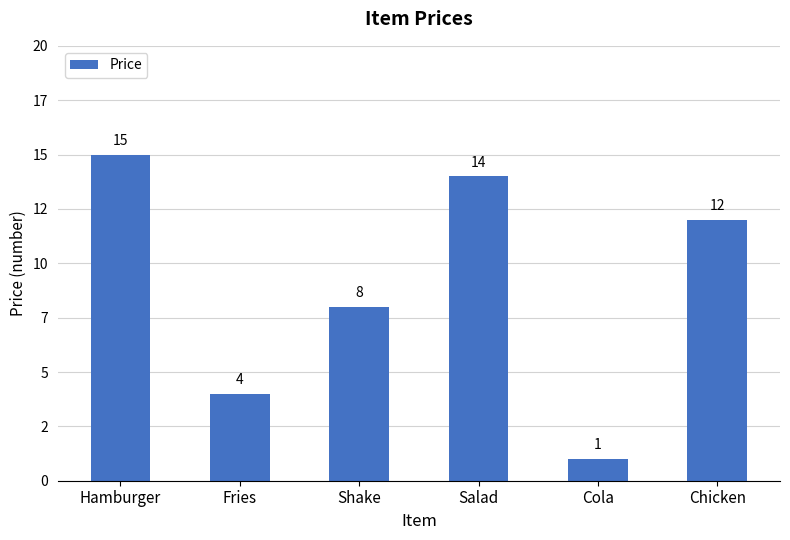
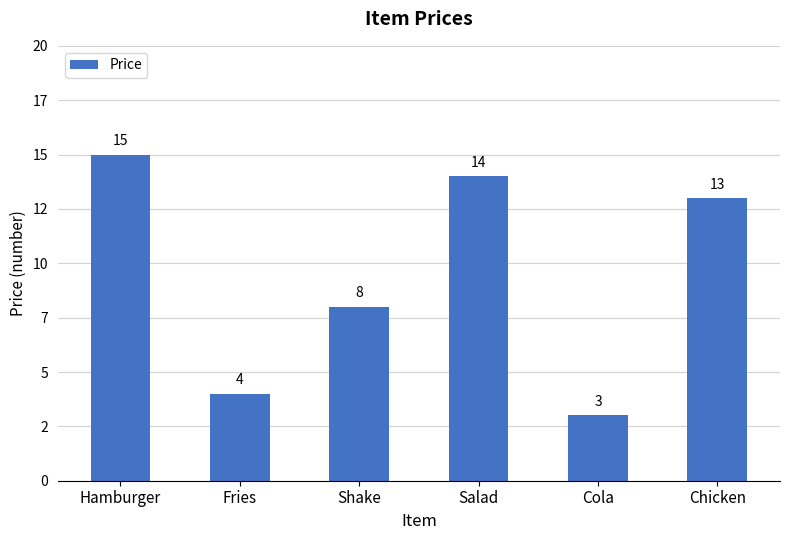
Cola: 1 -> 3
Chicken: 12 -> 13
